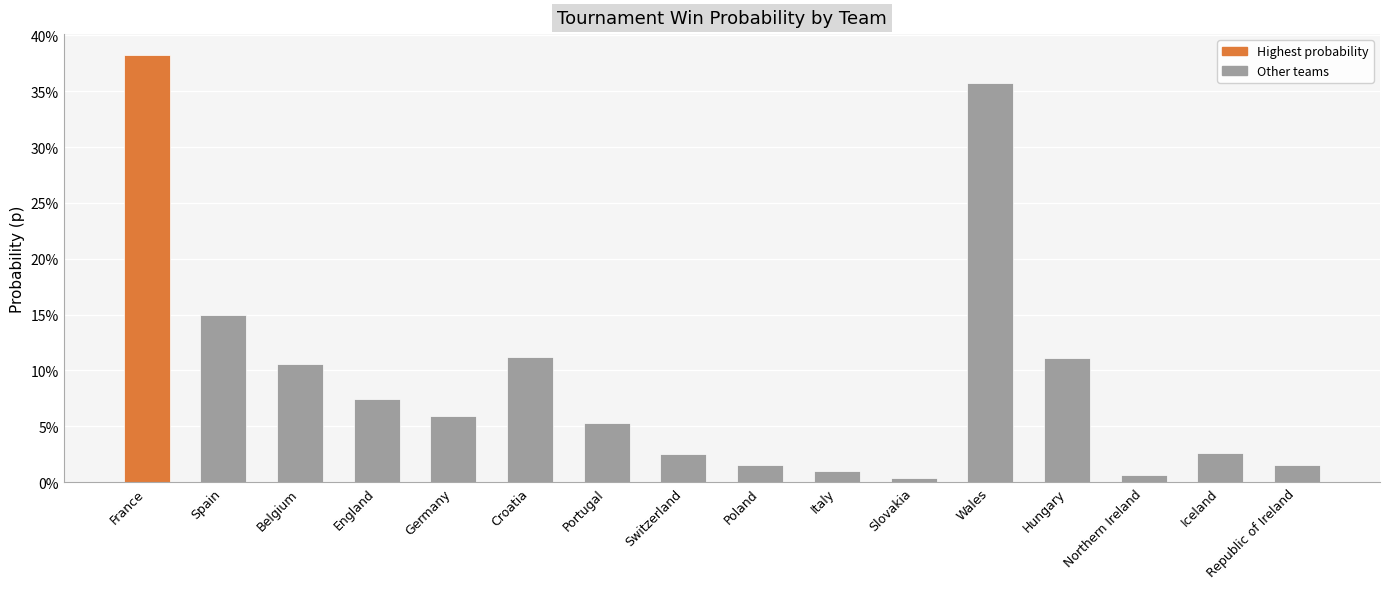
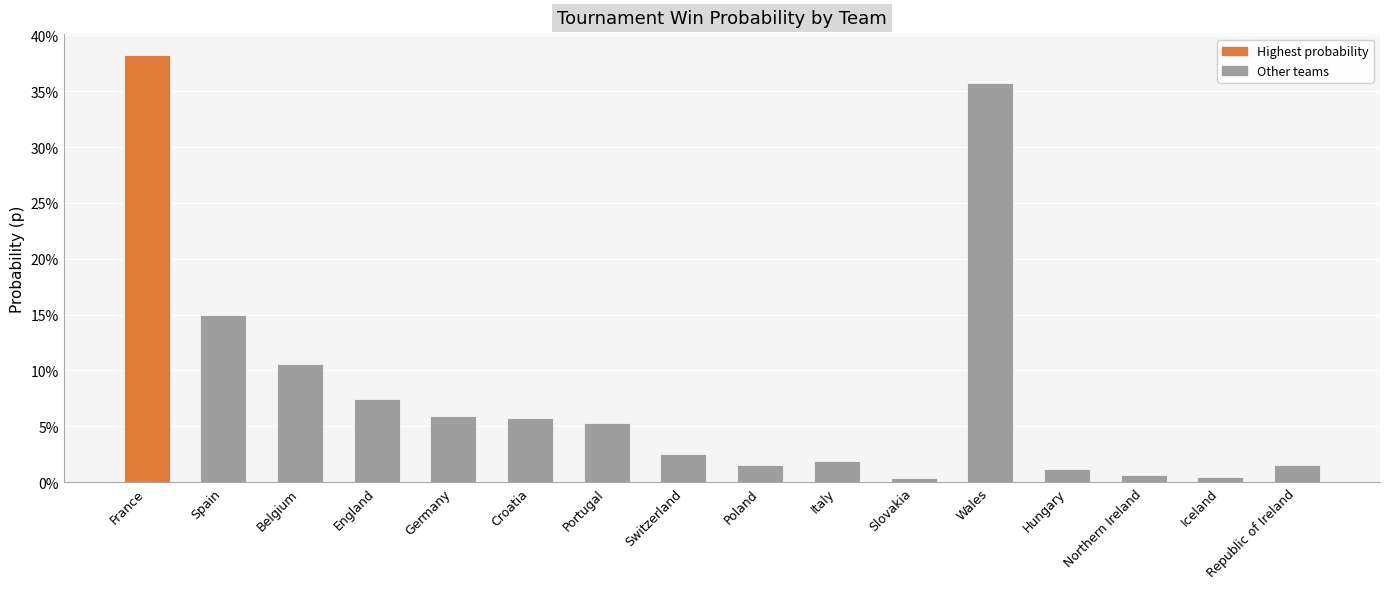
Croatia: 11.2% -> 5.7%
Italy: 1.0% -> 1.9%
Hungary: 11.1% -> 1.2%
Iceland: 2.6% -> 0.5%
